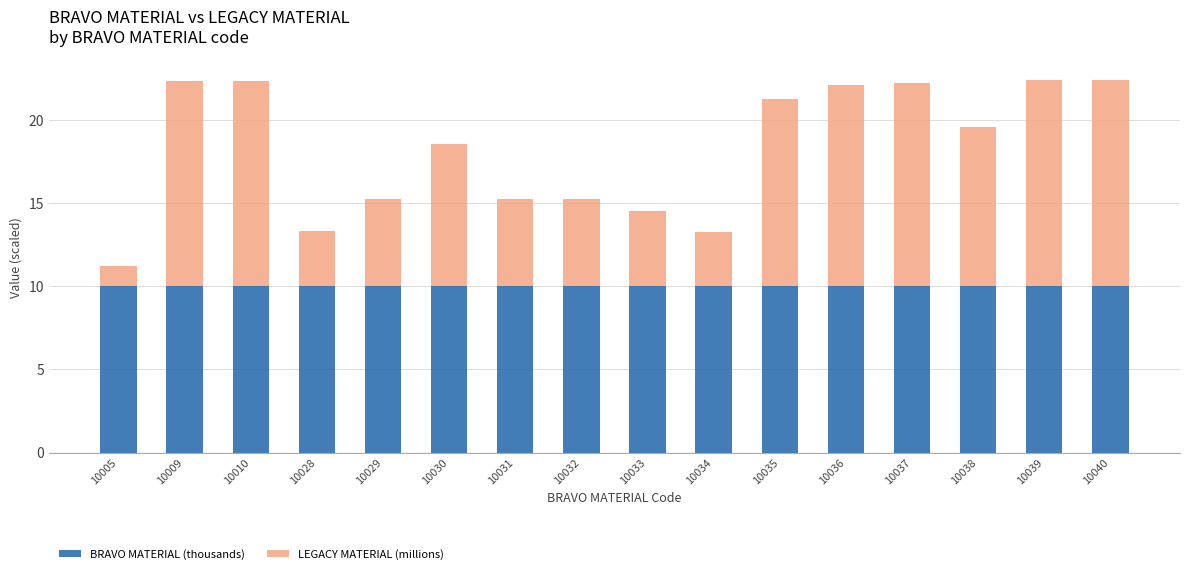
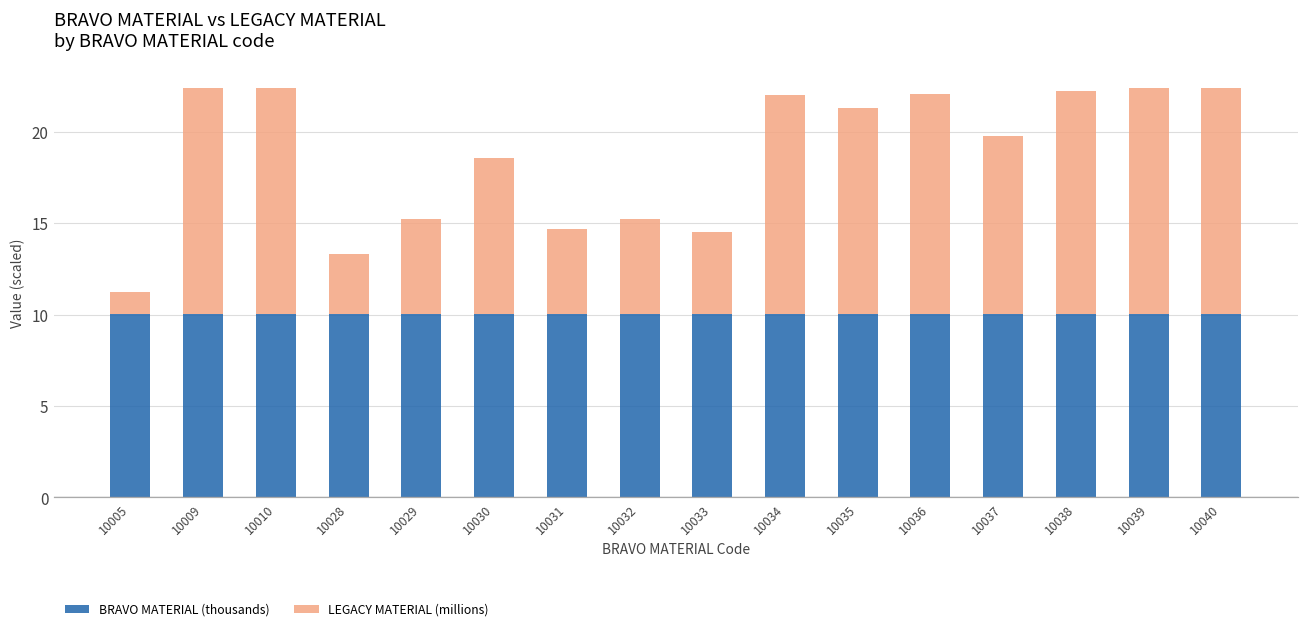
LEGACY MATERIAL (millions), 10031: 5.2 -> 4.7
LEGACY MATERIAL (millions), 10034: 3.3 -> 12.0
LEGACY MATERIAL (millions), 10037: 12.2 -> 9.8
LEGACY MATERIAL (millions), 10038: 9.5 -> 12.2
